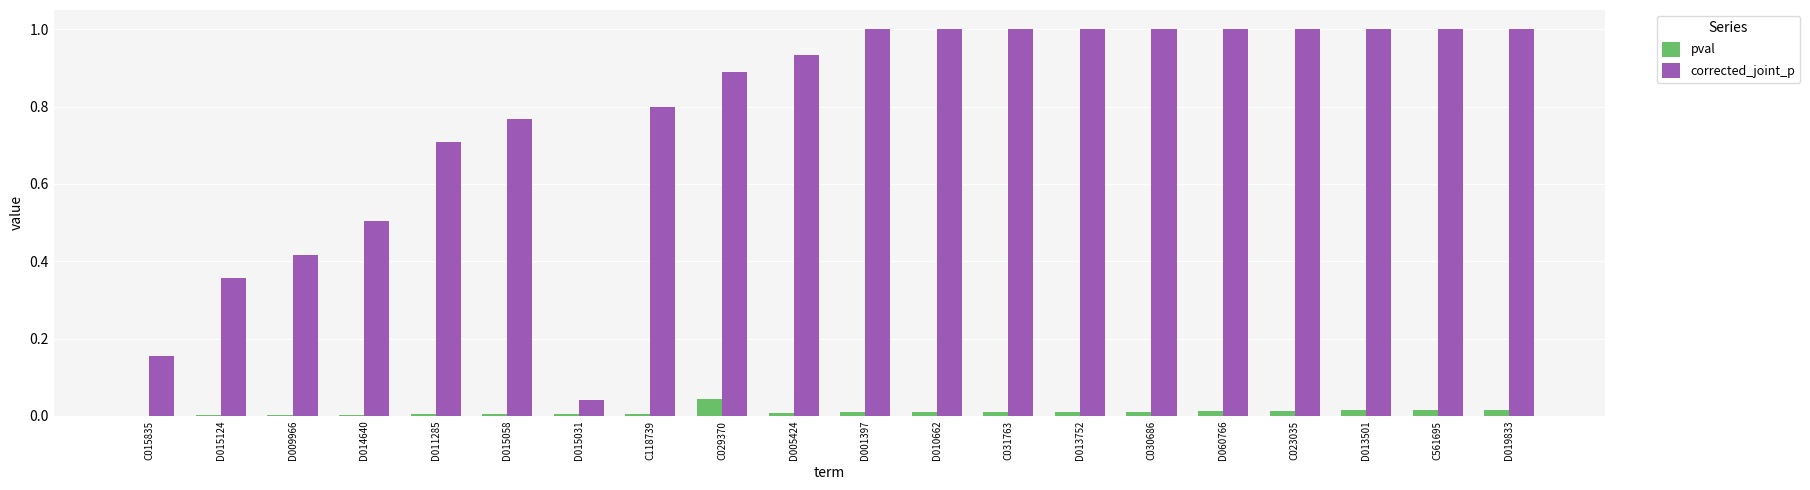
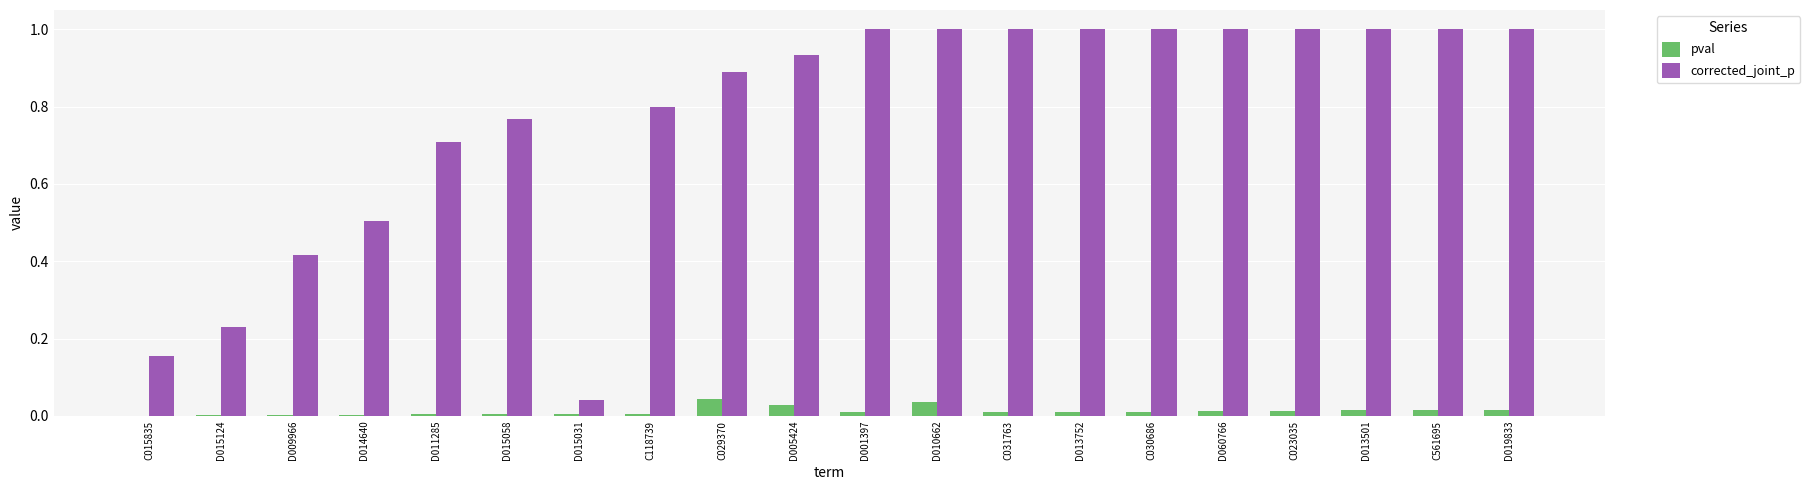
corrected_joint_p, D015124: 0.36 -> 0.23
pval, D005424: 0.01 -> 0.03
pval, D010662: 0.01 -> 0.04
